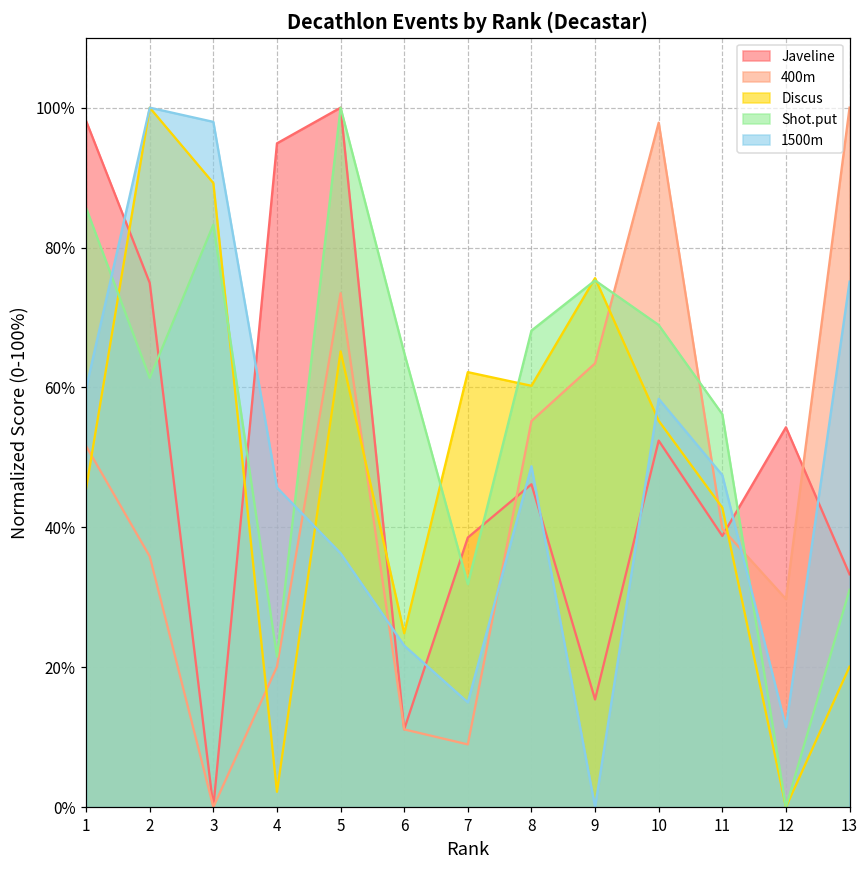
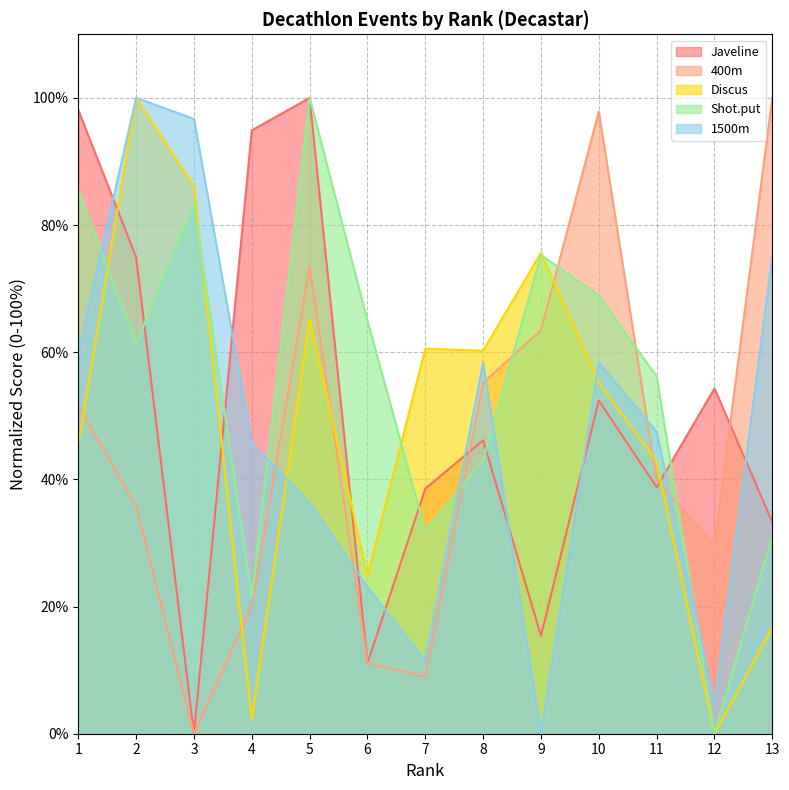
Discus, 3: 89% -> 86%
1500m, 3: 98% -> 97%
Discus, 7: 62% -> 61%
1500m, 7: 15% -> 11%
Shot.put, 8: 68% -> 43%
1500m, 8: 49% -> 58%
1500m, 12: 11% -> 5%
Discus, 13: 20% -> 17%
